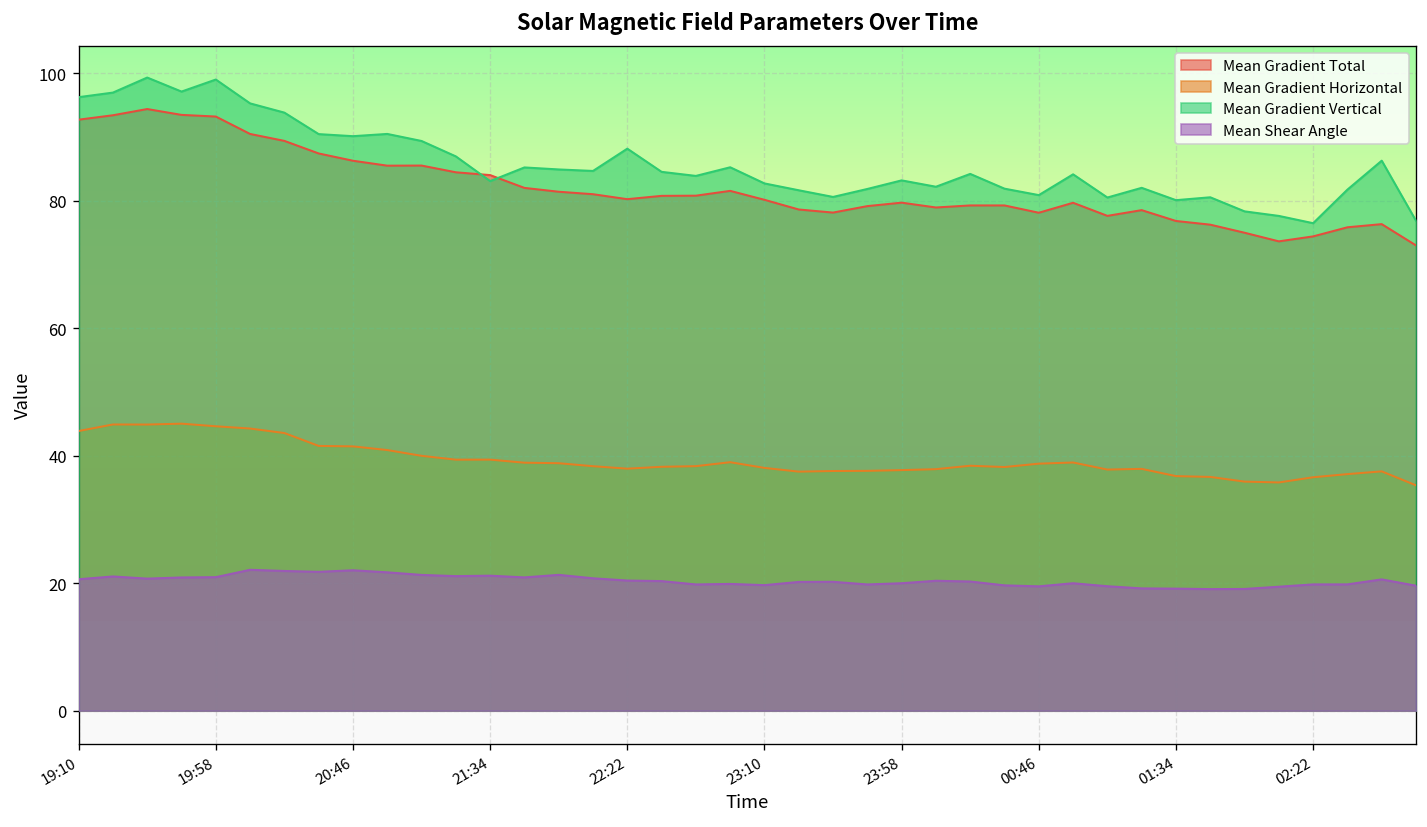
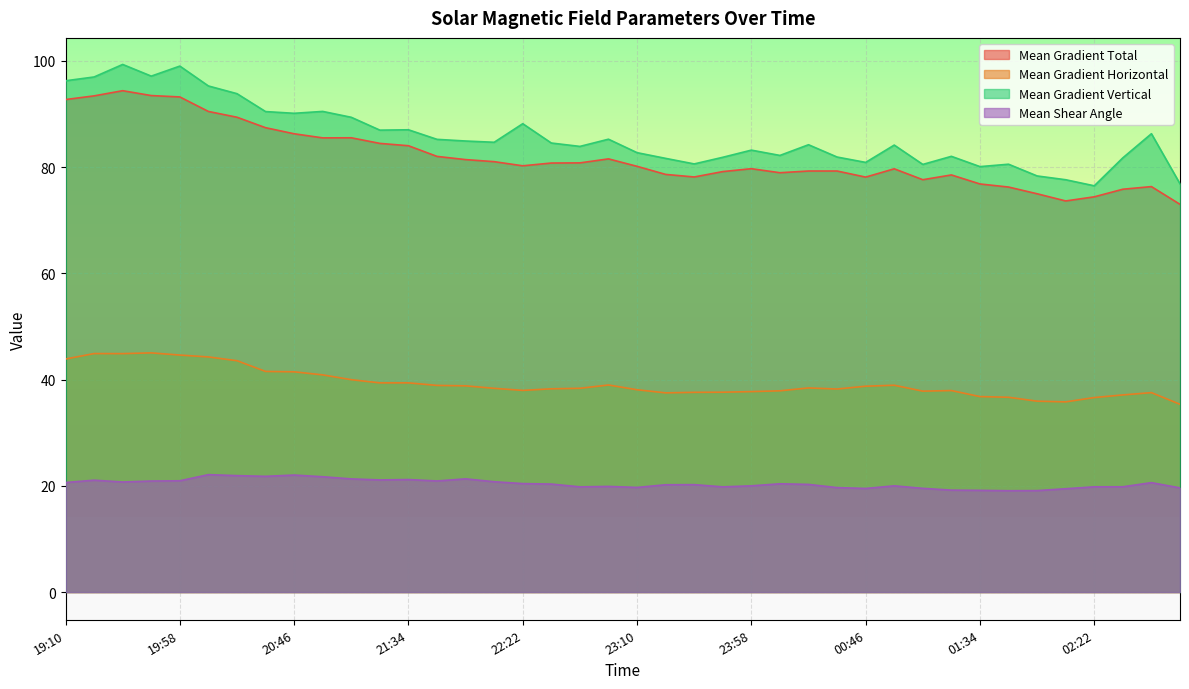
Mean Gradient Vertical, 21:34: 83 -> 87
